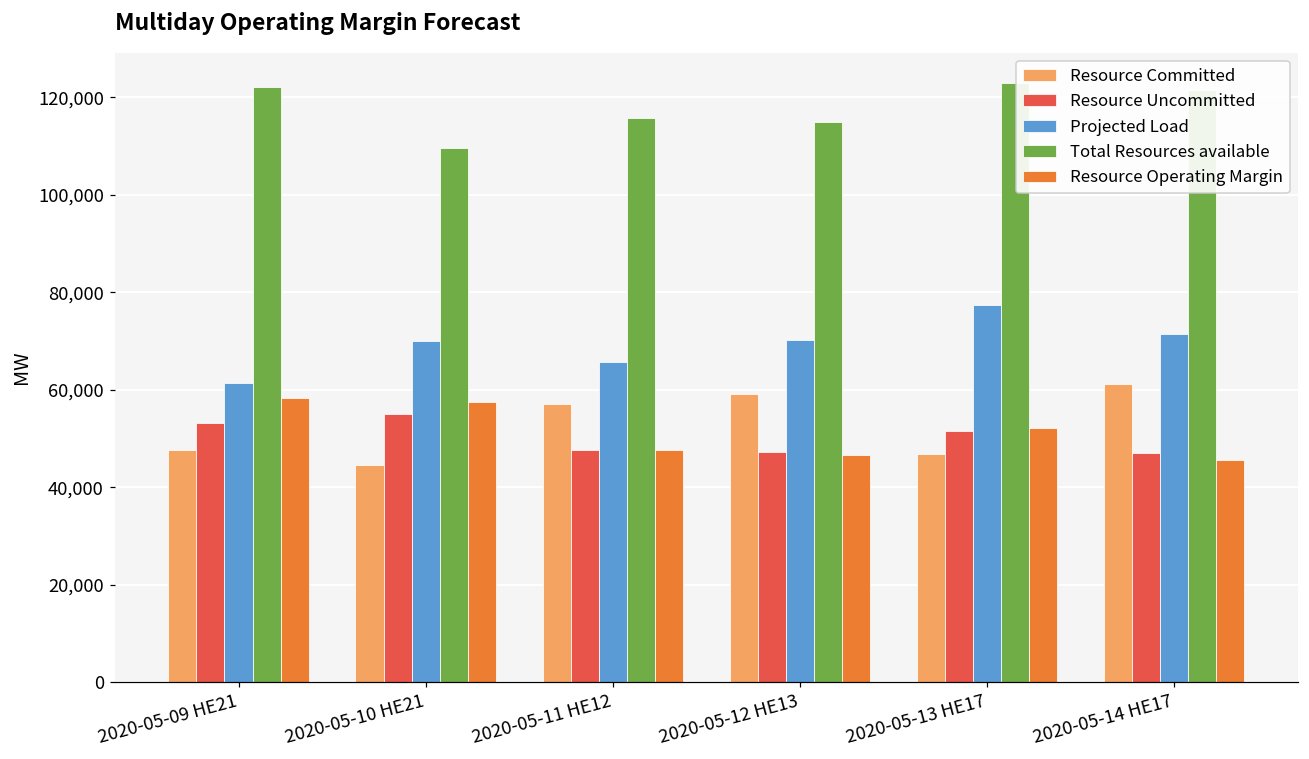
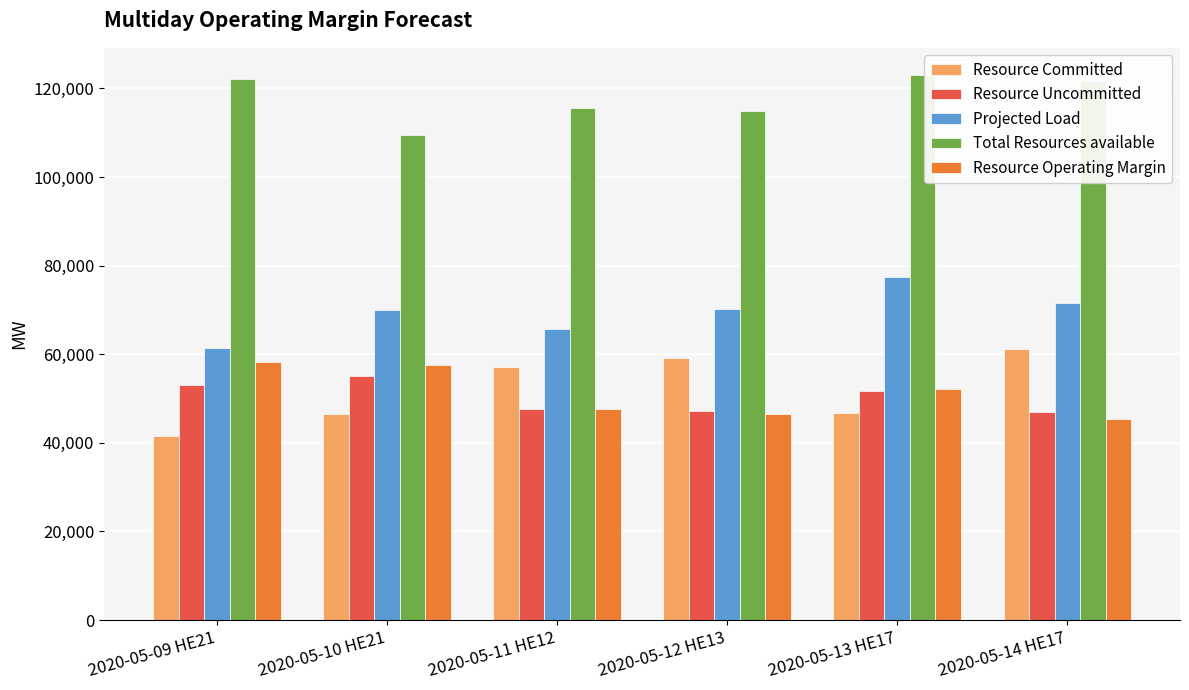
Resource Committed, 2020-05-09 HE21: 48,000 -> 42,000
Resource Committed, 2020-05-10 HE21: 45,000 -> 47,000
